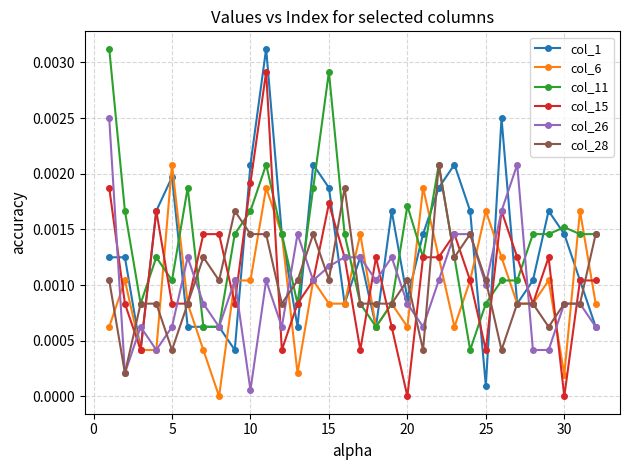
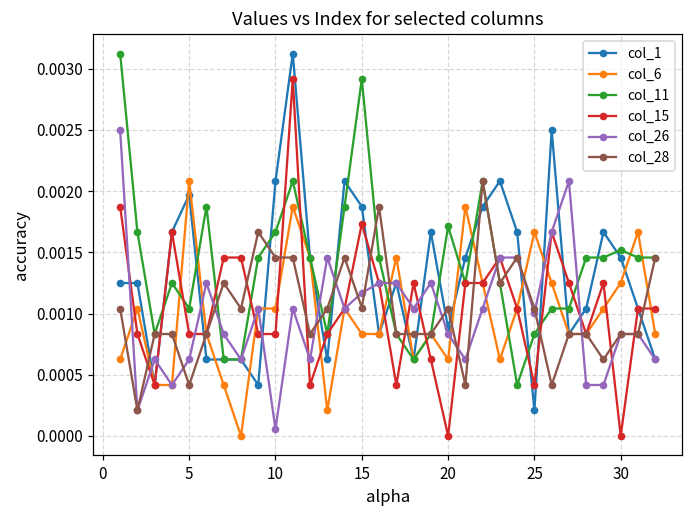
col_15, 10: 0.00192 -> 0.00083
col_1, 25: 0.00010 -> 0.00021
col_6, 30: 0.00020 -> 0.00125
